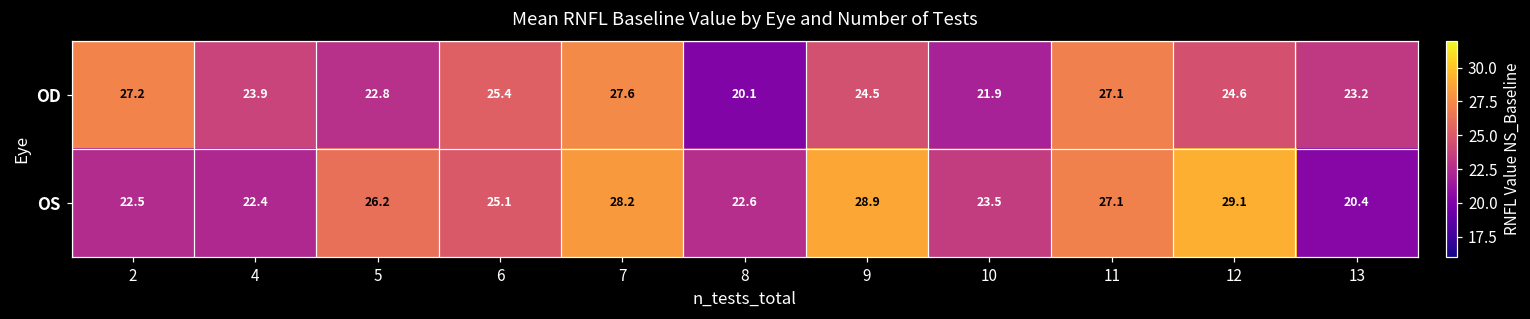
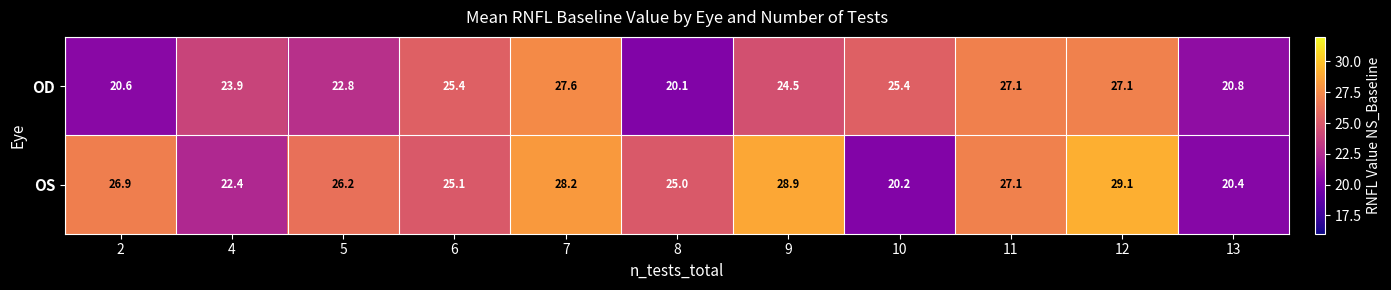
OD, 2: 27.2 -> 20.6
OD, 10: 21.9 -> 25.4
OD, 12: 24.6 -> 27.1
OD, 13: 23.2 -> 20.8
OS, 2: 22.5 -> 26.9
OS, 8: 22.6 -> 25.0
OS, 10: 23.5 -> 20.2
